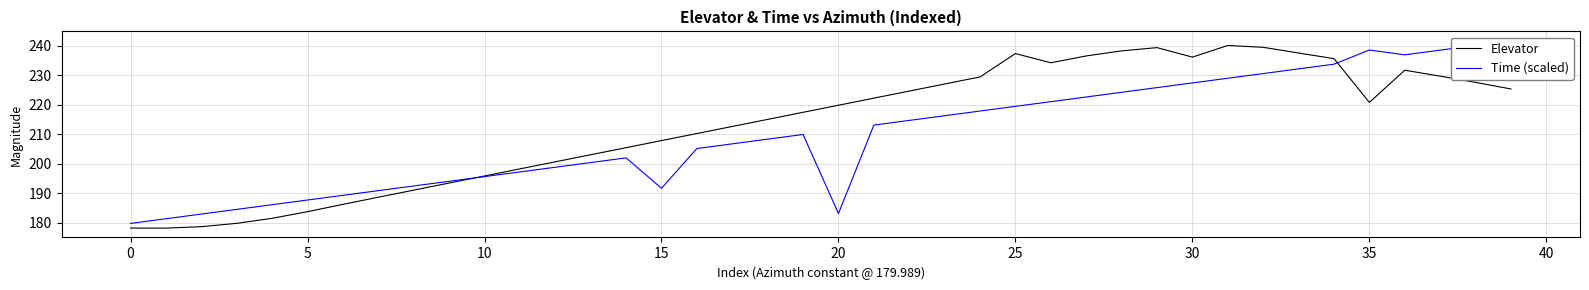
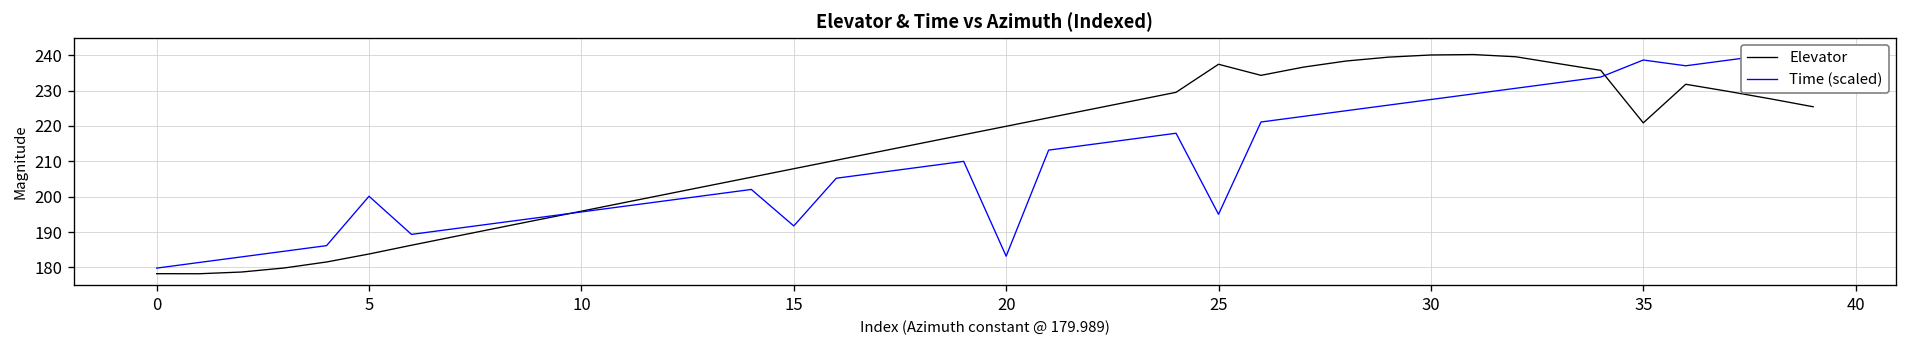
Time (scaled), 5: 188 -> 200
Time (scaled), 25: 220 -> 195
Elevator, 30: 236 -> 240
